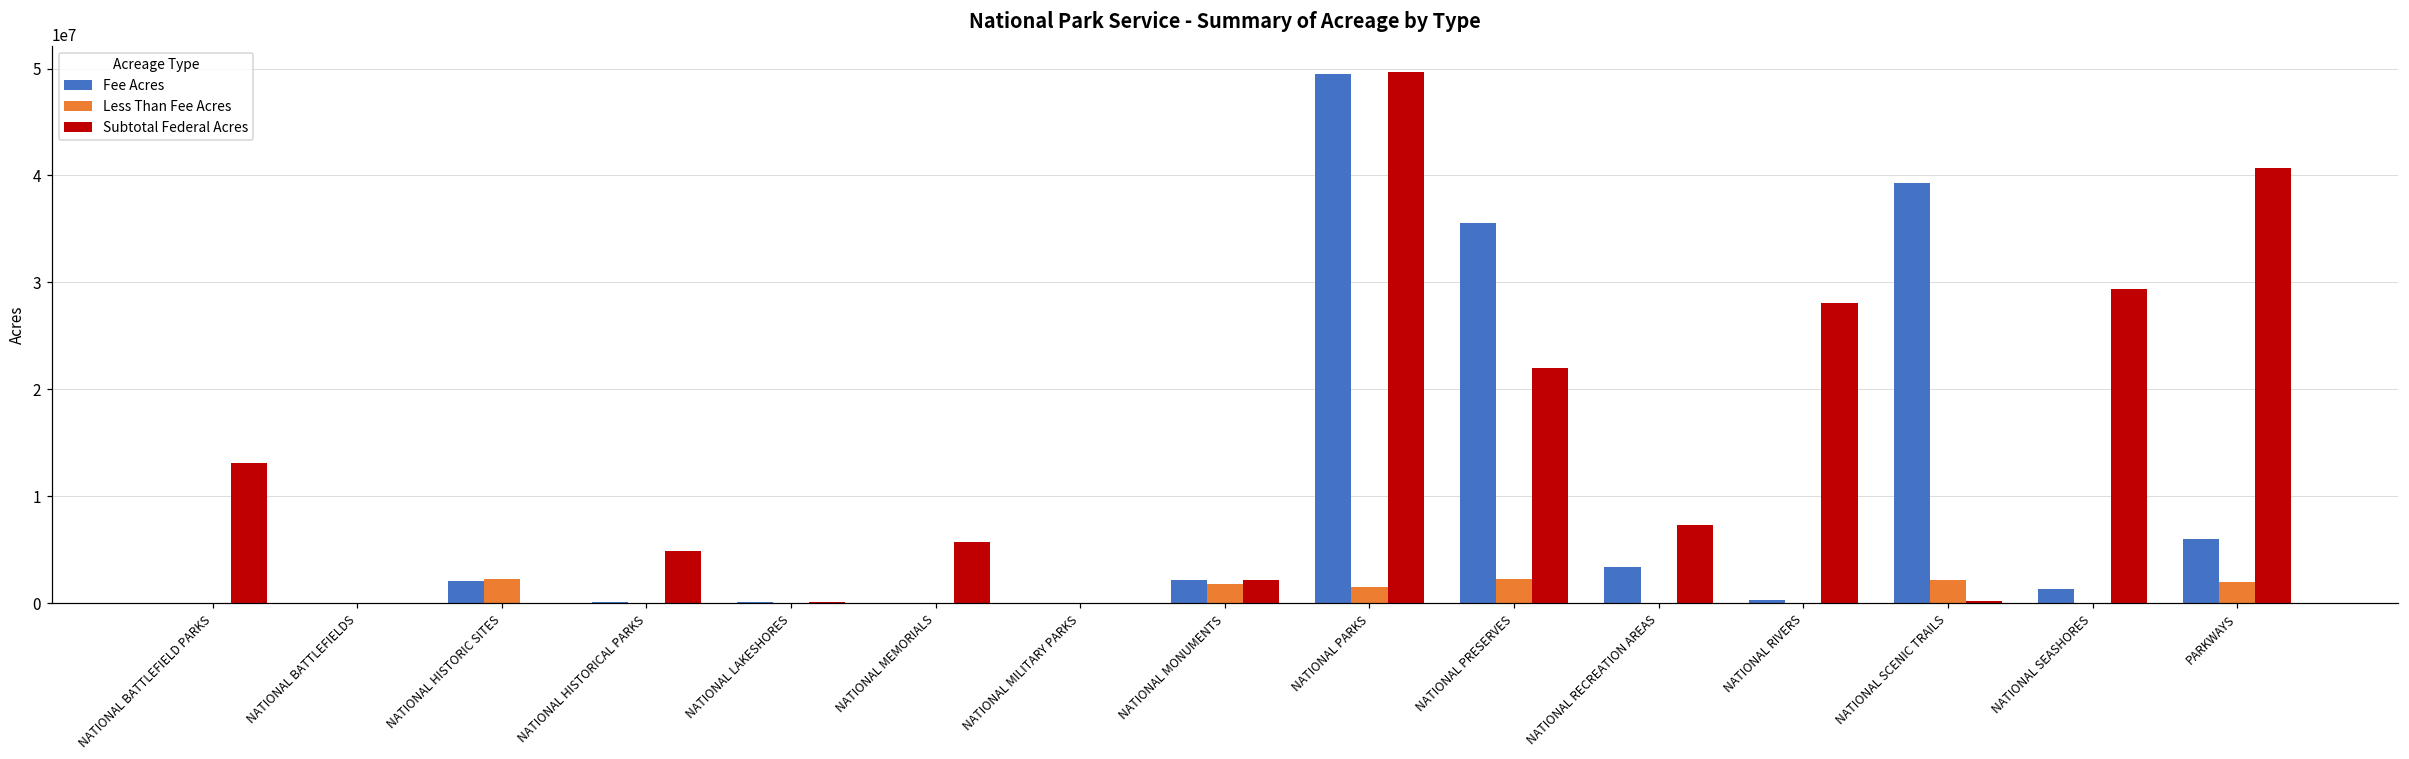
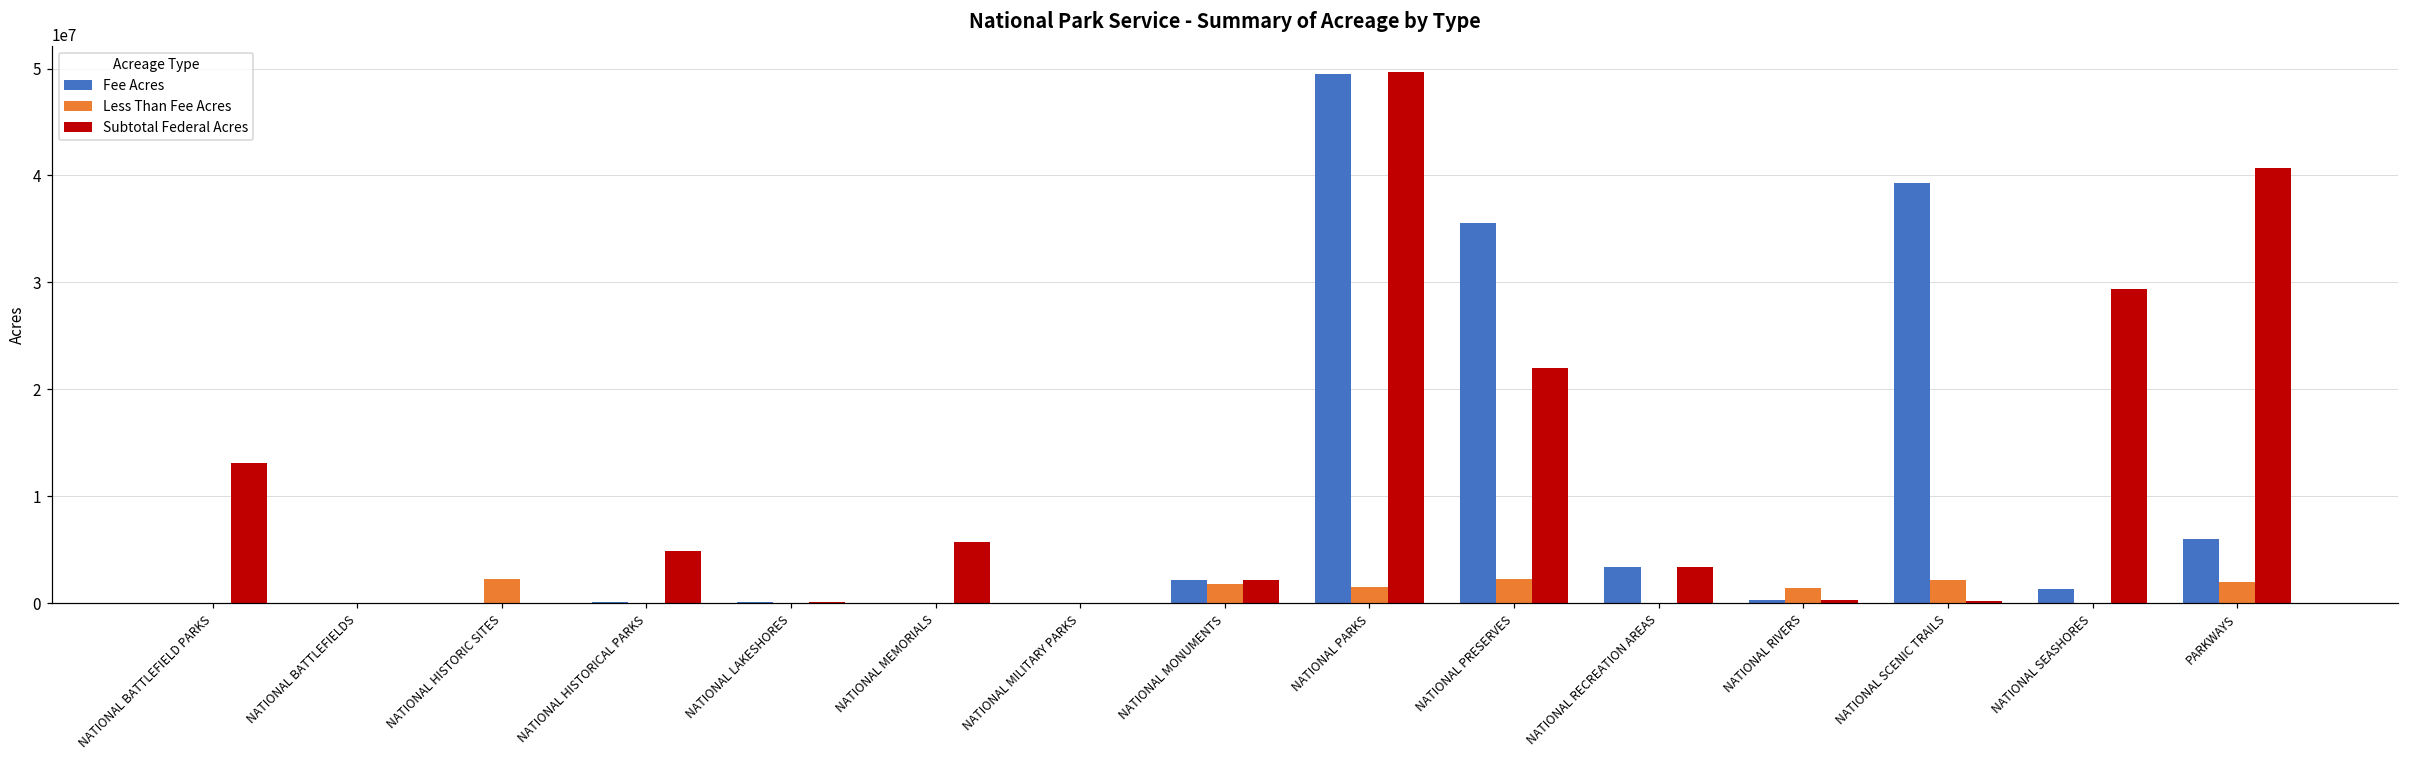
Fee Acres, NATIONAL HISTORIC SITES: 2000000 -> 0
Subtotal Federal Acres, NATIONAL RECREATION AREAS: 7000000 -> 3000000
Less Than Fee Acres, NATIONAL RIVERS: 0 -> 1000000
Subtotal Federal Acres, NATIONAL RIVERS: 28000000 -> 0
